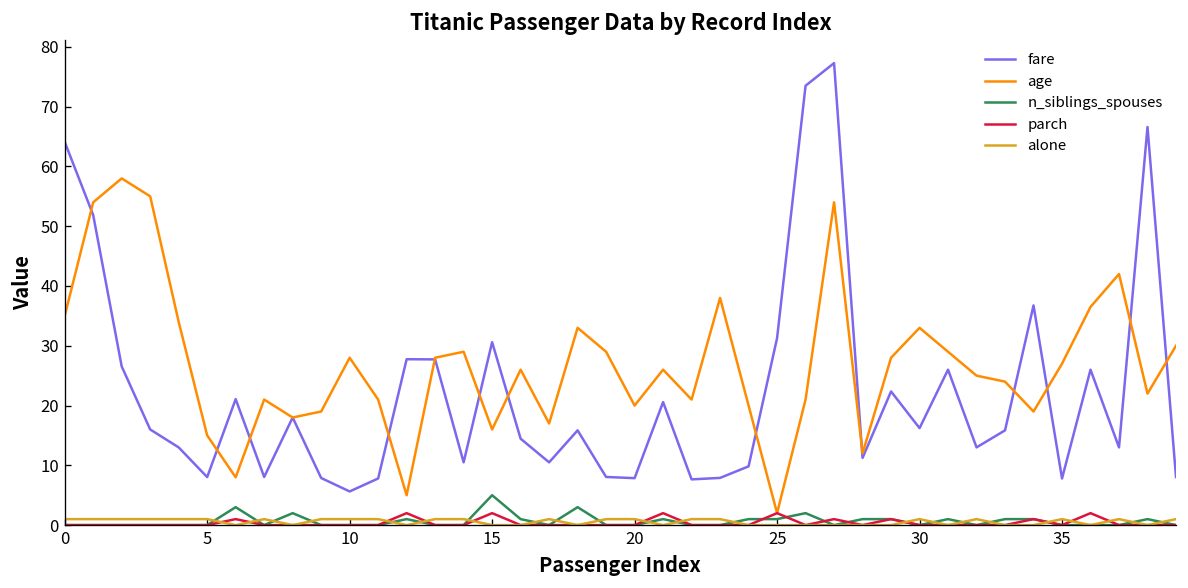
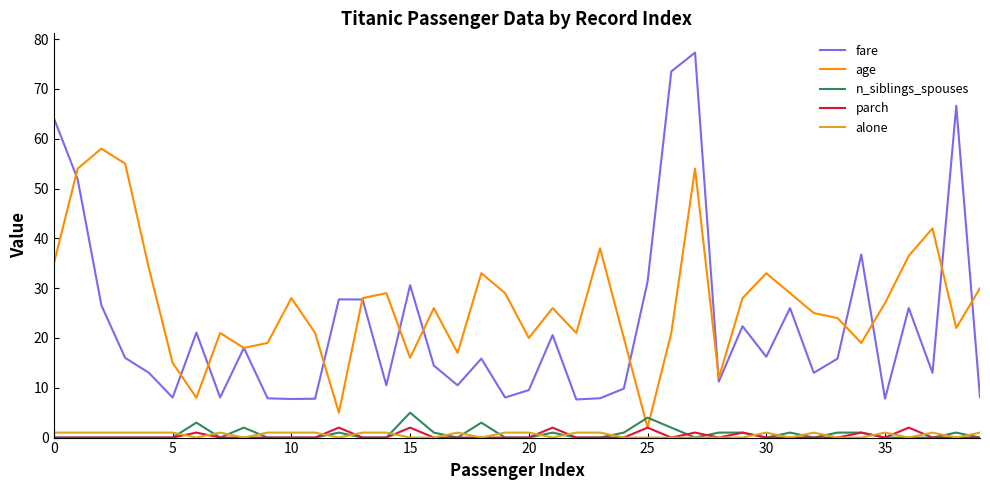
fare, 10: 6 -> 8
fare, 20: 8 -> 10
n_siblings_spouses, 25: 1 -> 4
